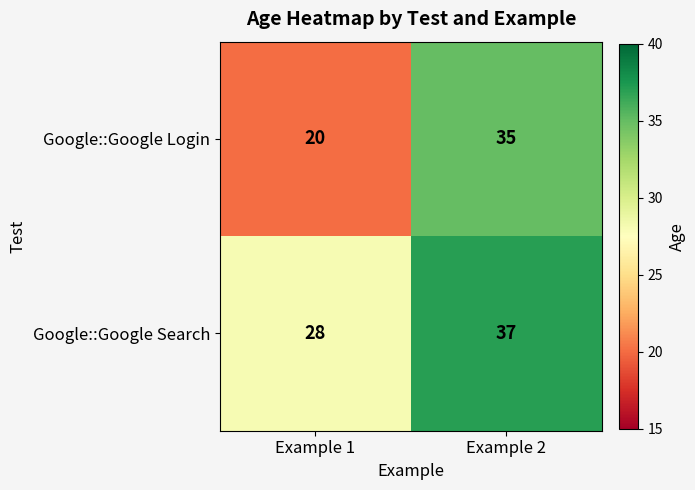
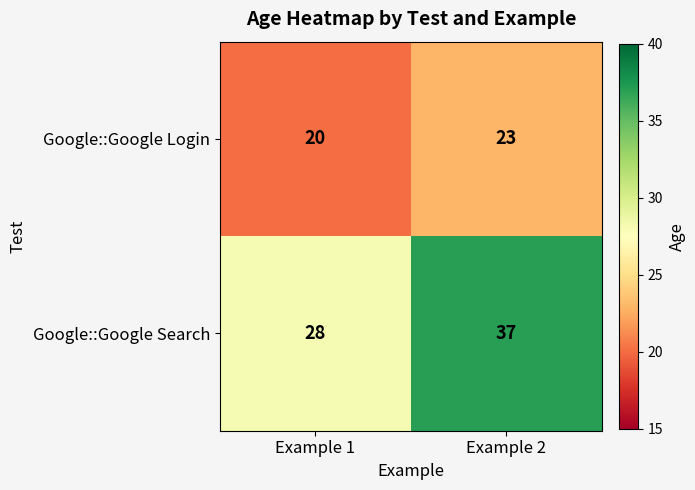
Google::Google Login, Example 2: 35 -> 23
